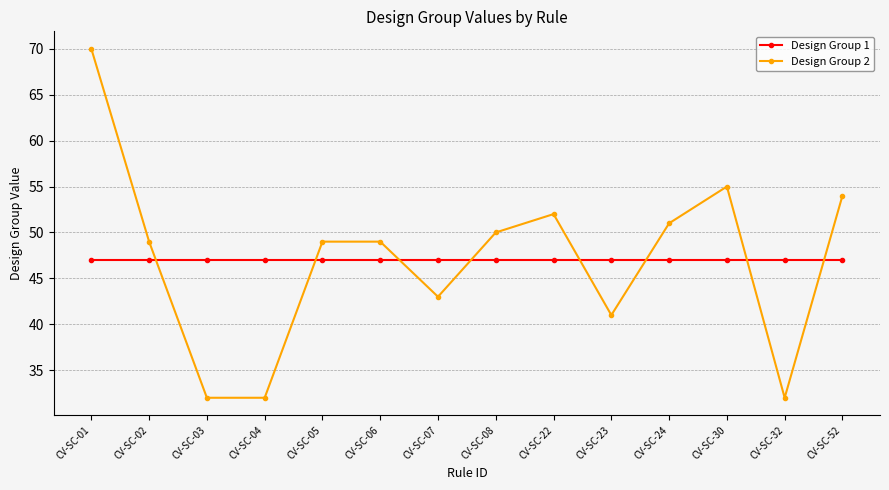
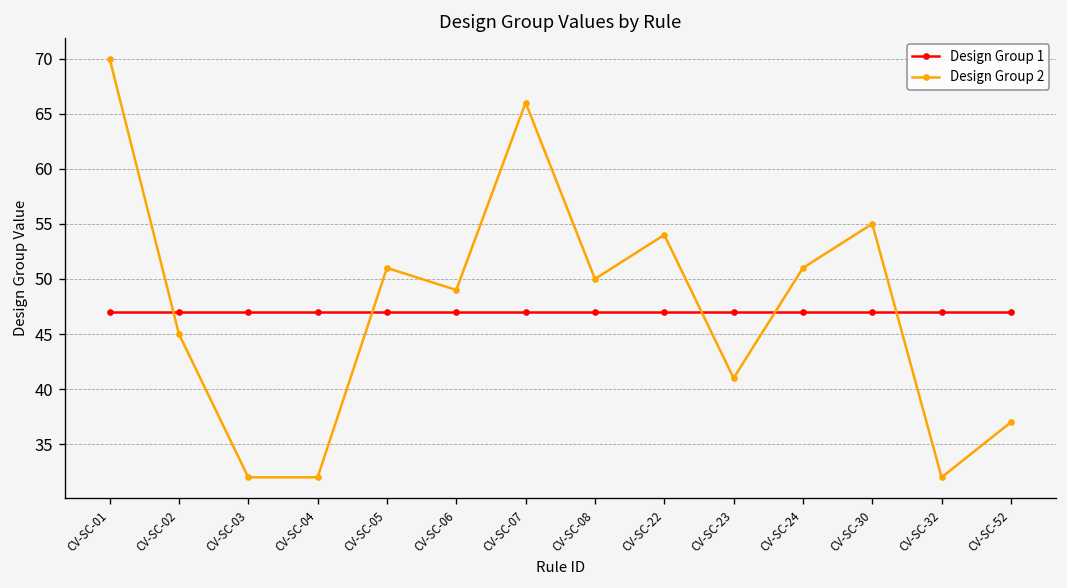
Design Group 2, CV-SC-02: 49 -> 45
Design Group 2, CV-SC-05: 49 -> 51
Design Group 2, CV-SC-07: 43 -> 66
Design Group 2, CV-SC-22: 52 -> 54
Design Group 2, CV-SC-52: 54 -> 37
